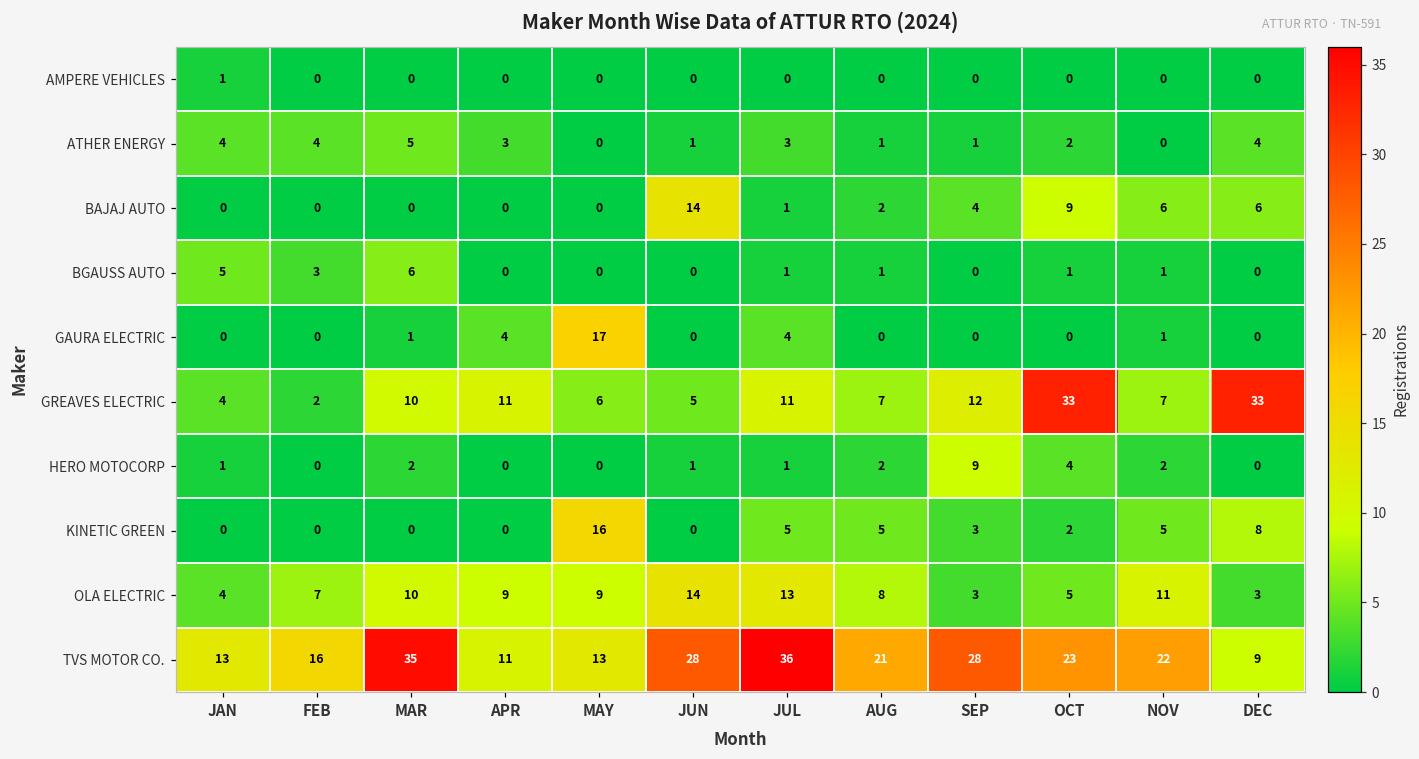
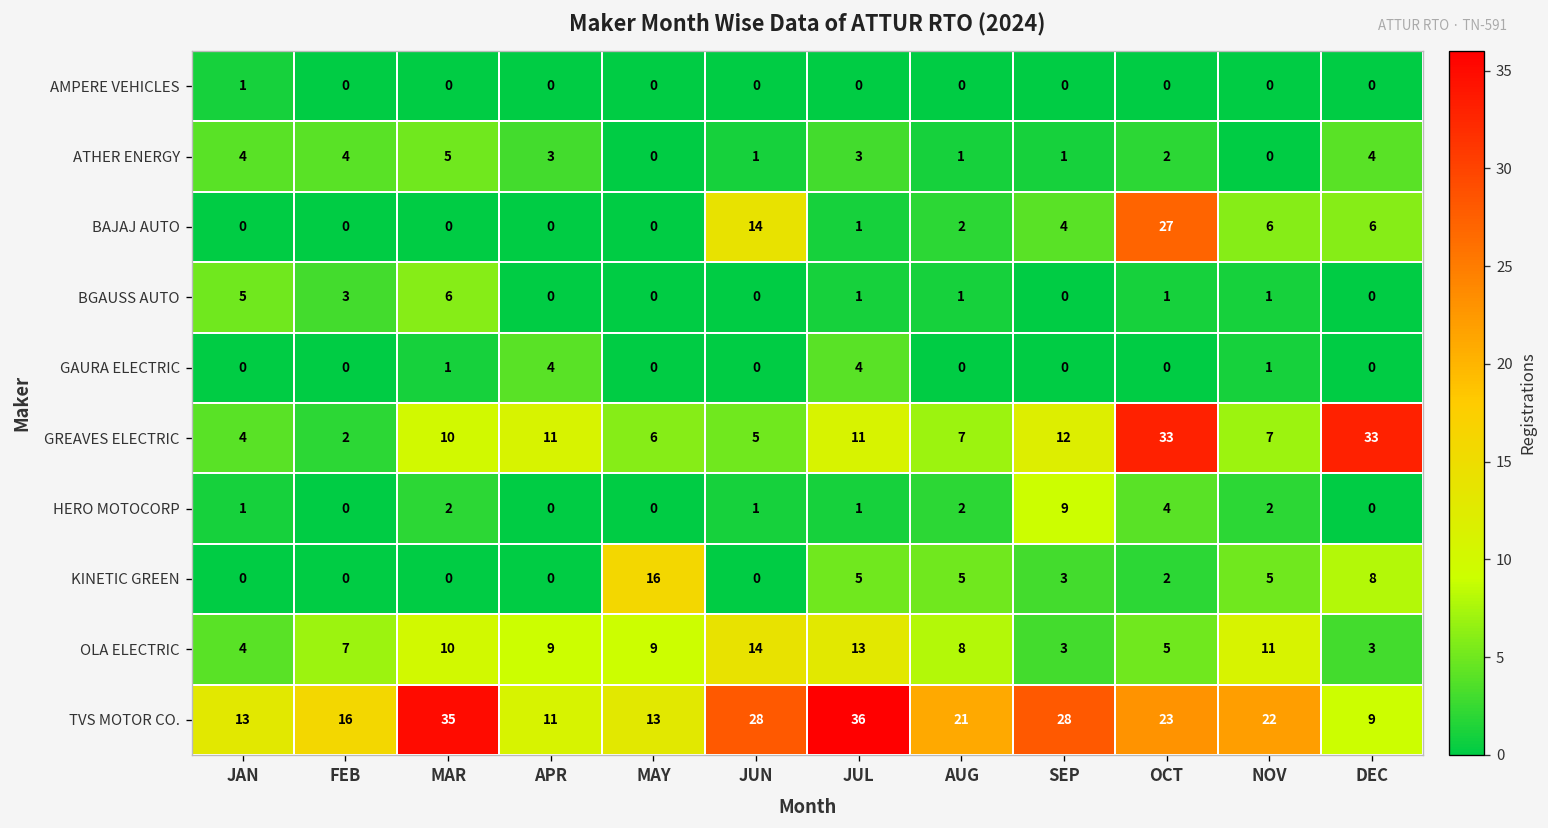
BAJAJ AUTO, OCT: 9 -> 27
GAURA ELECTRIC, MAY: 17 -> 0
